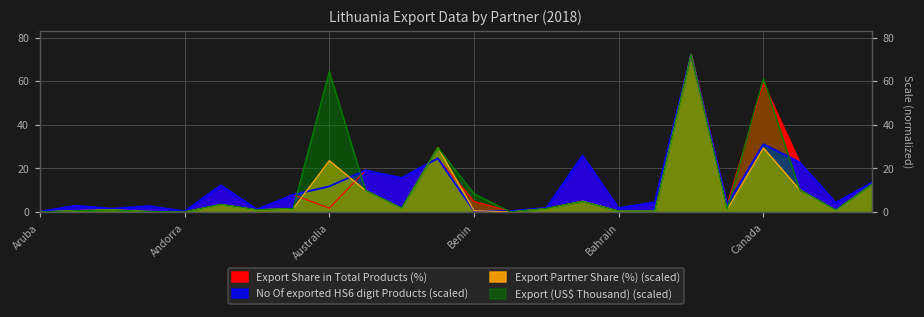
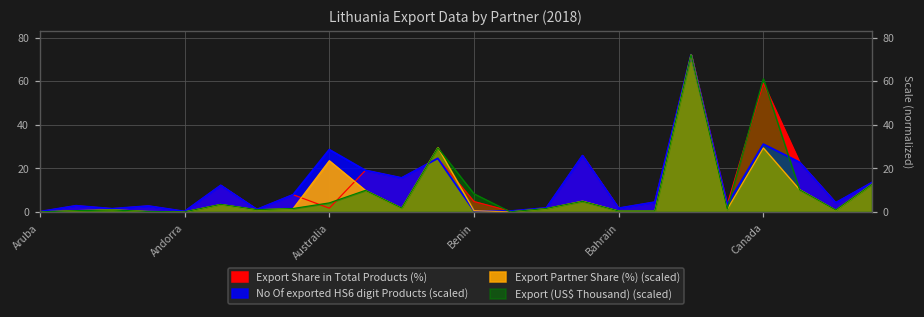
No Of exported HS6 digit Products (scaled), Australia: 12 -> 29
Export (US$ Thousand) (scaled), Australia: 64 -> 4
